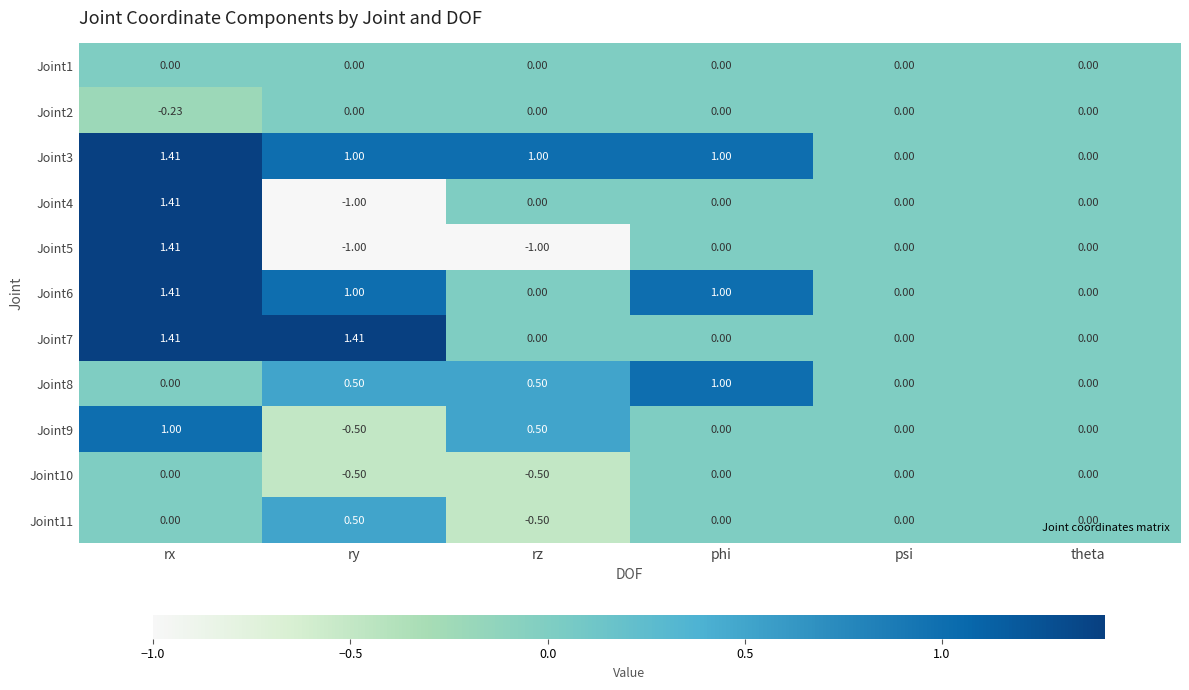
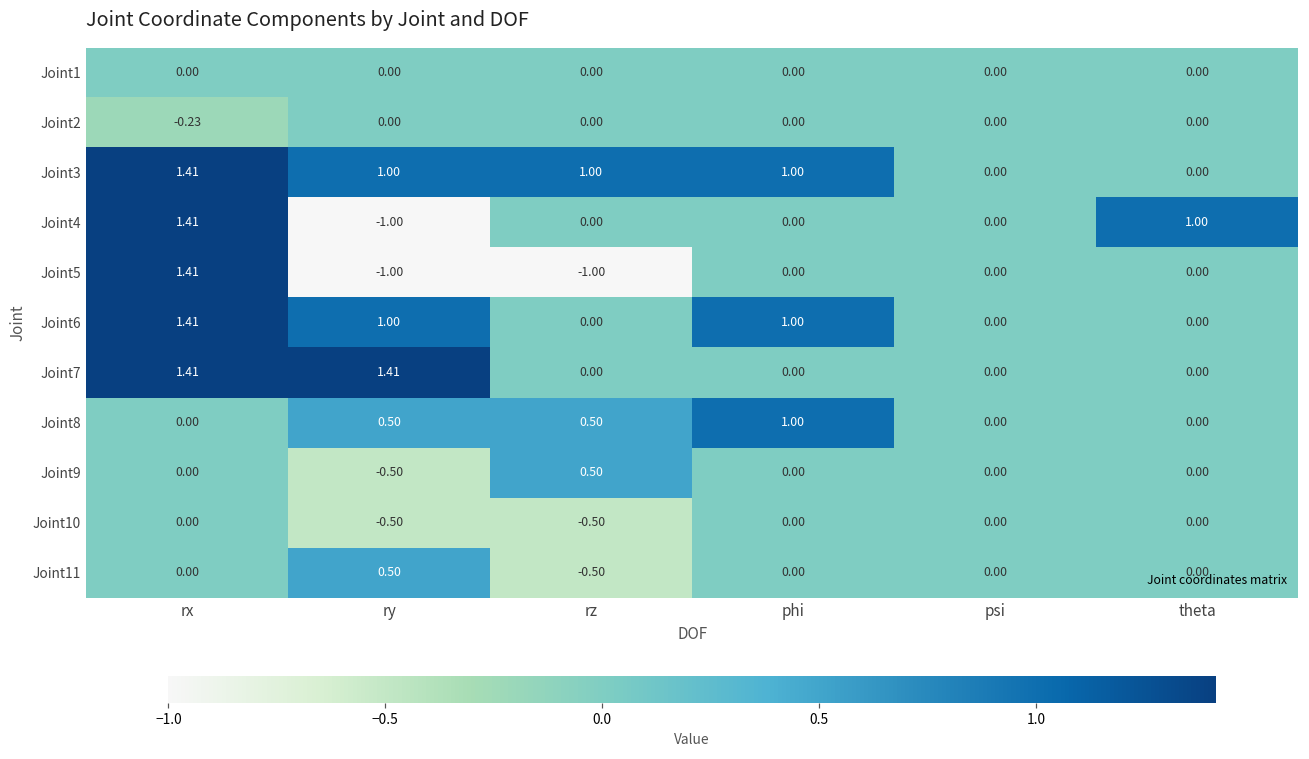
Joint4, theta: 0.00 -> 1.00
Joint9, rx: 1.00 -> 0.00
